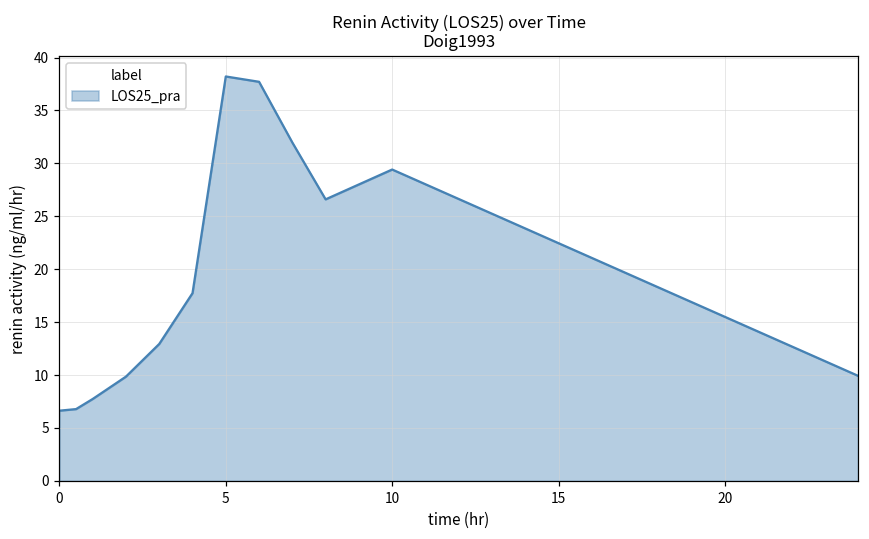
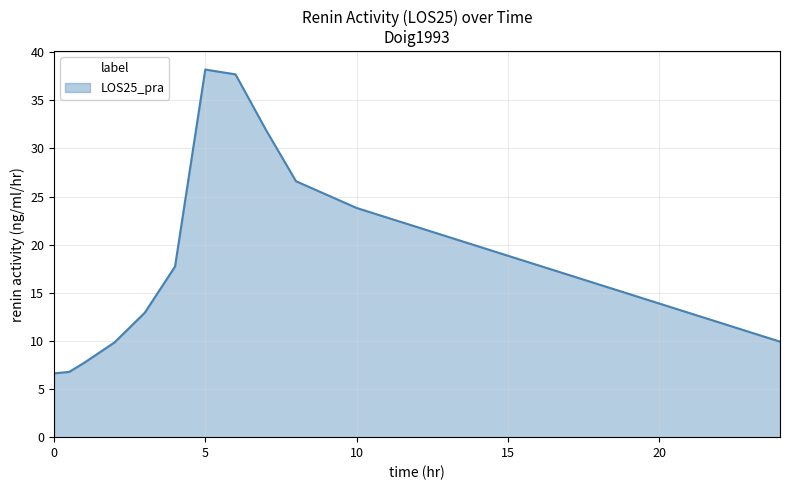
10: 29 -> 24
